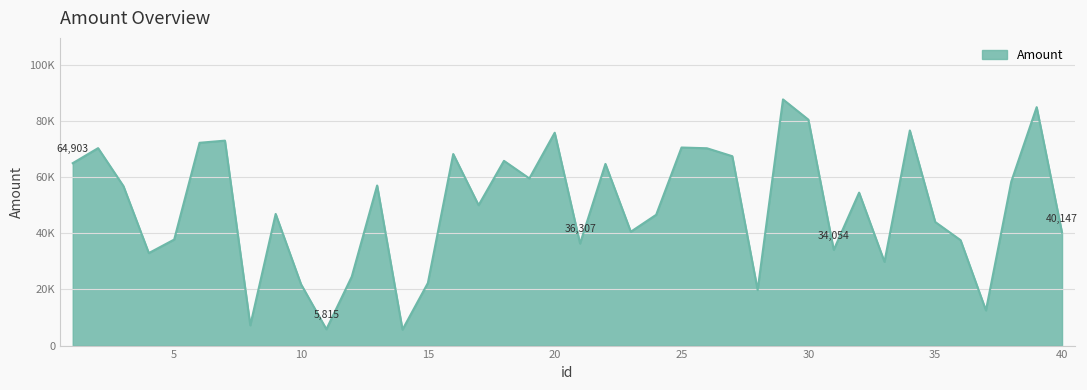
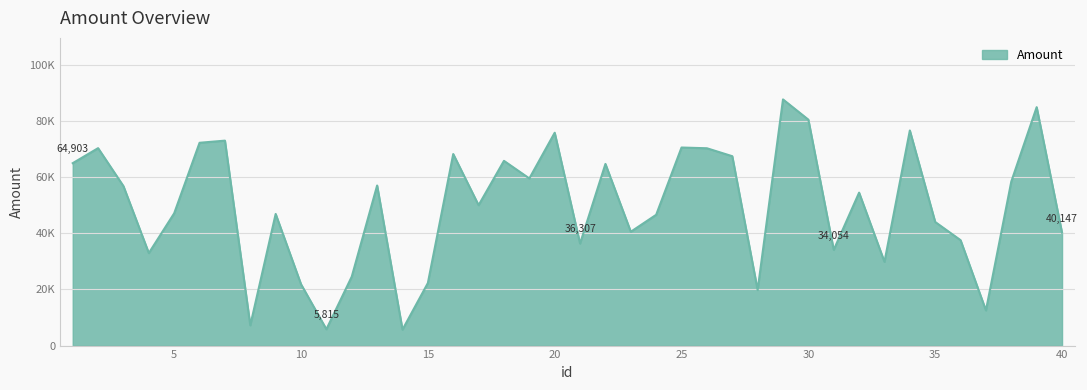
5: 38000 -> 47000
